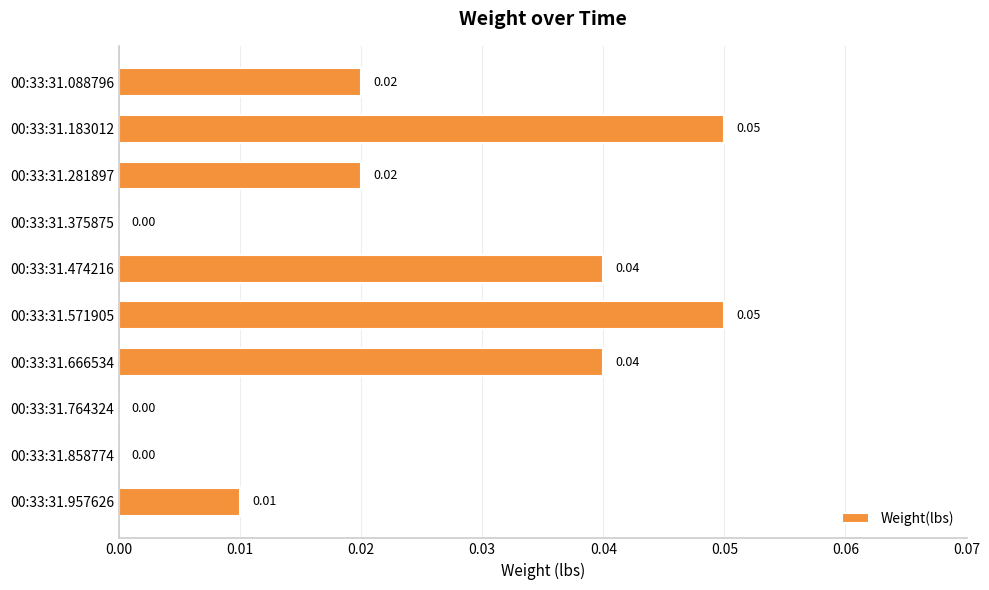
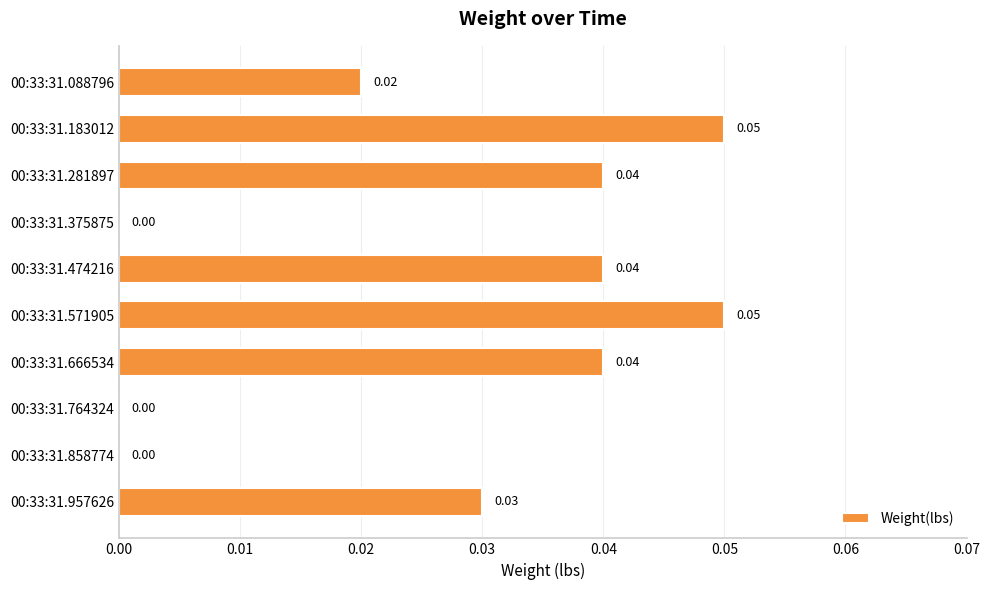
00:33:31.281897: 0.02 -> 0.04
00:33:31.957626: 0.01 -> 0.03
